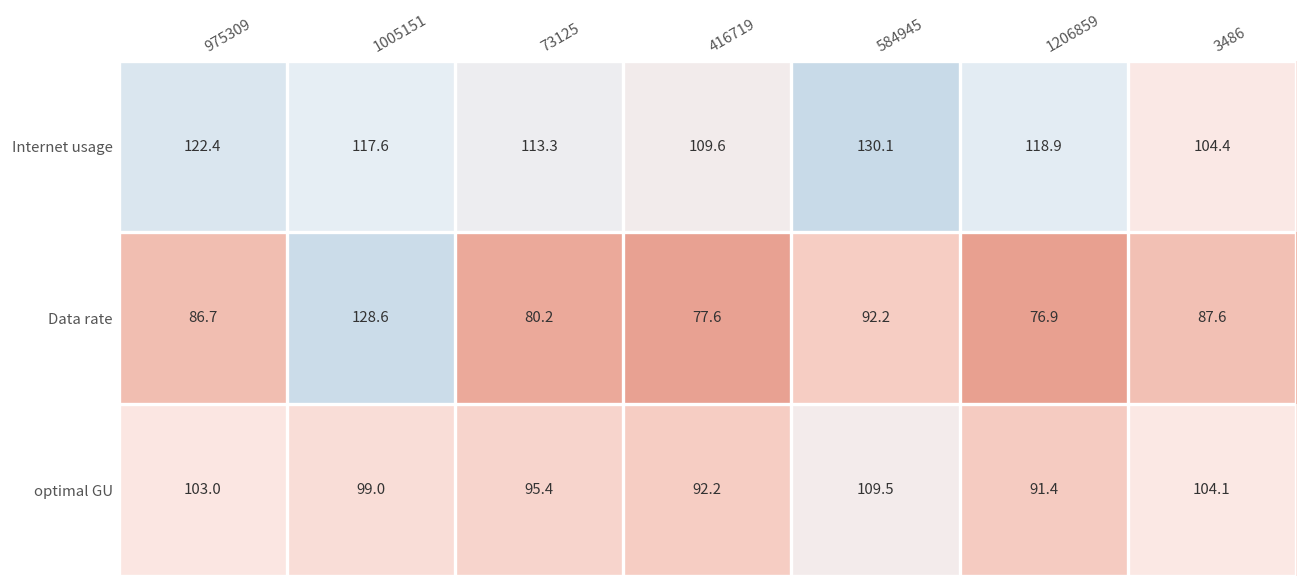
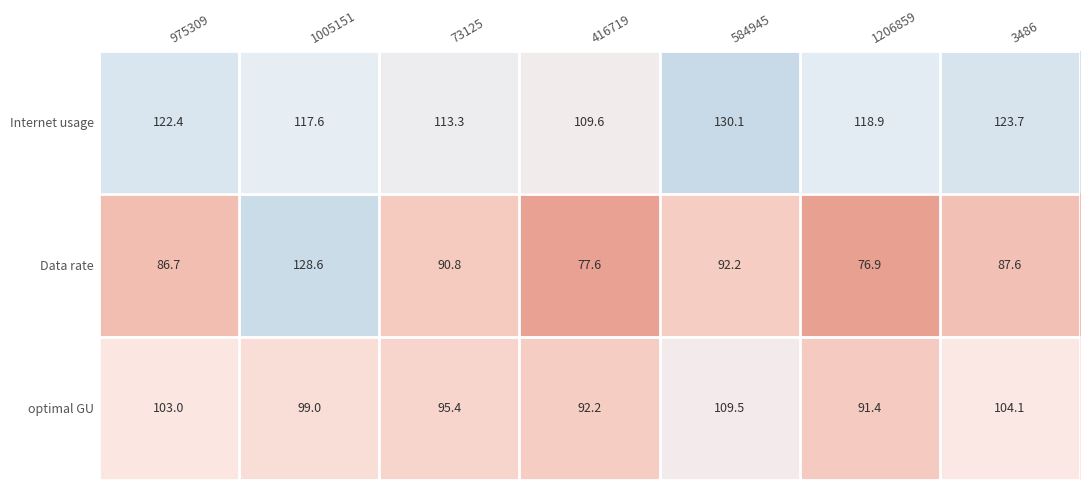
Internet usage, 3486: 104.4 -> 123.7
Data rate, 73125: 80.2 -> 90.8
